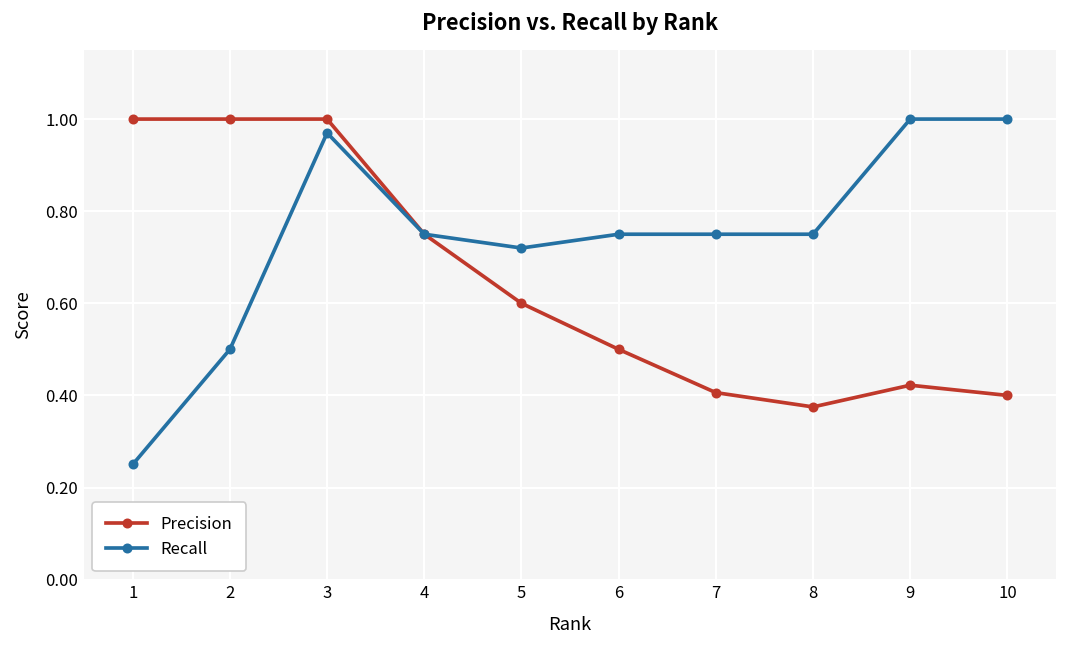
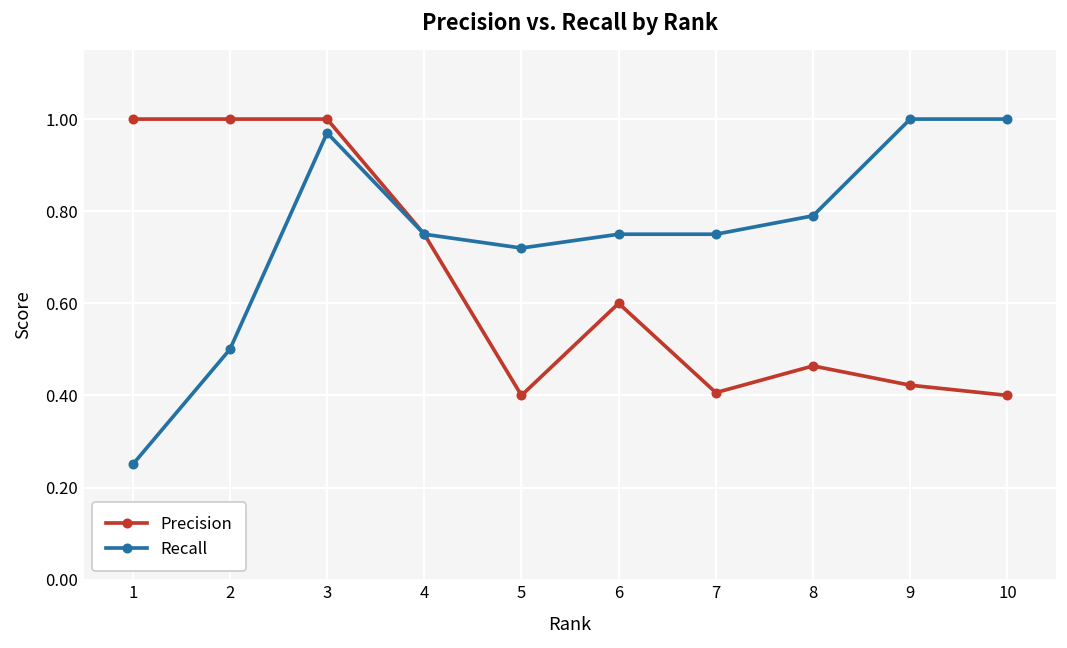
Precision, 5: 0.6 -> 0.4
Precision, 6: 0.5 -> 0.6
Precision, 8: 0.38 -> 0.46
Recall, 8: 0.75 -> 0.79
